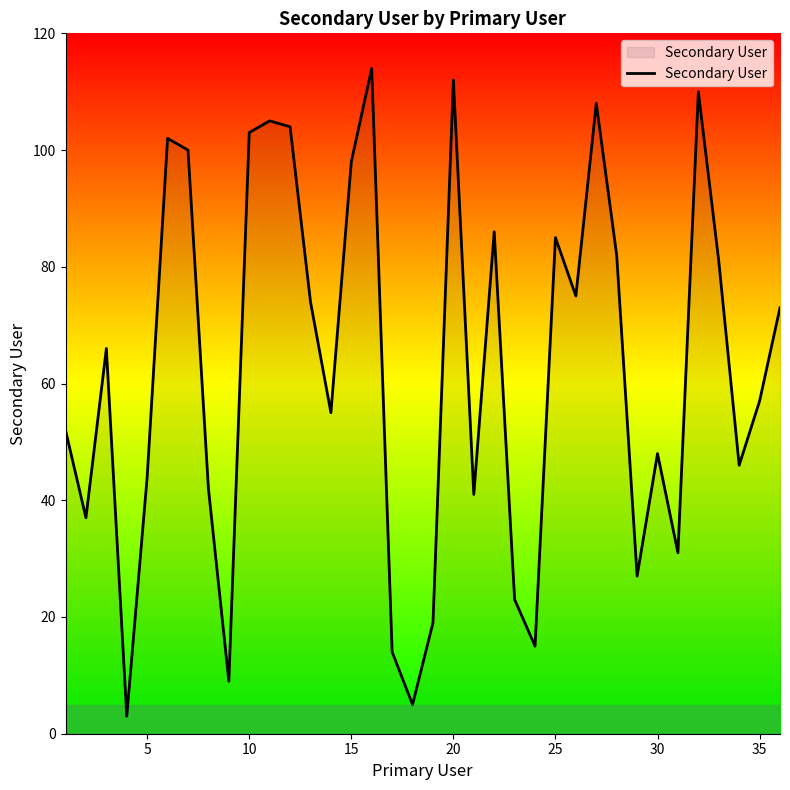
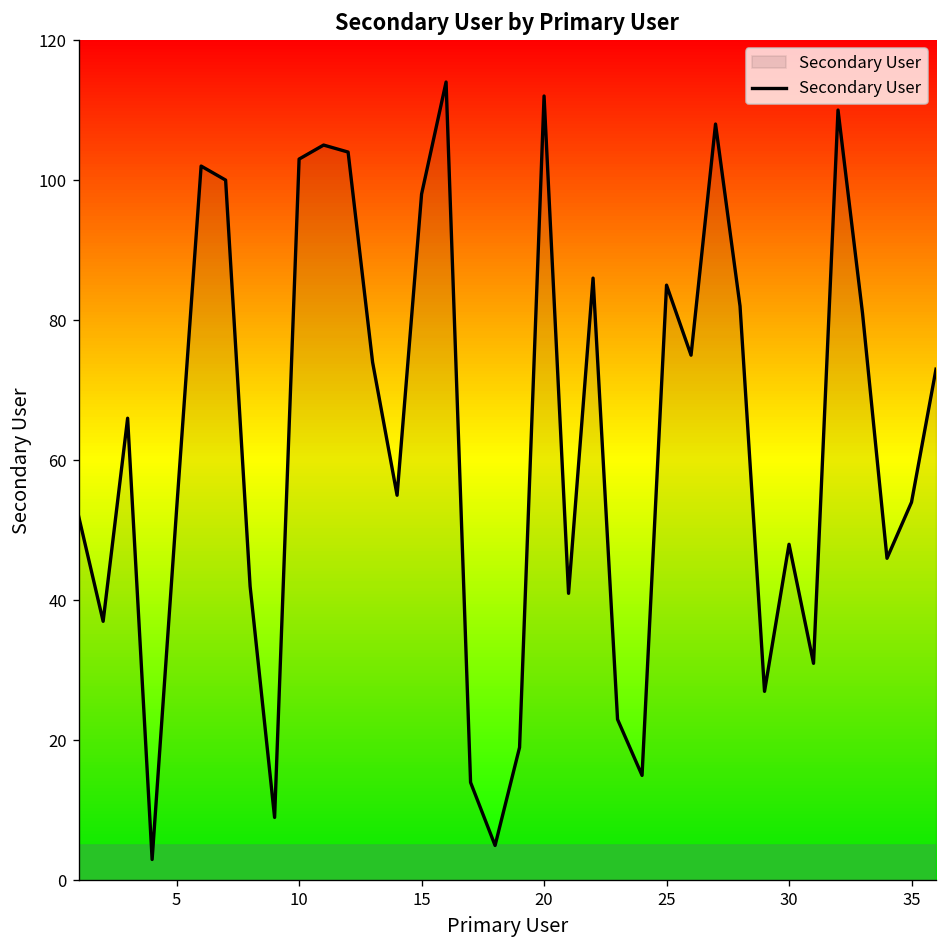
5: 44 -> 53
35: 57 -> 54
